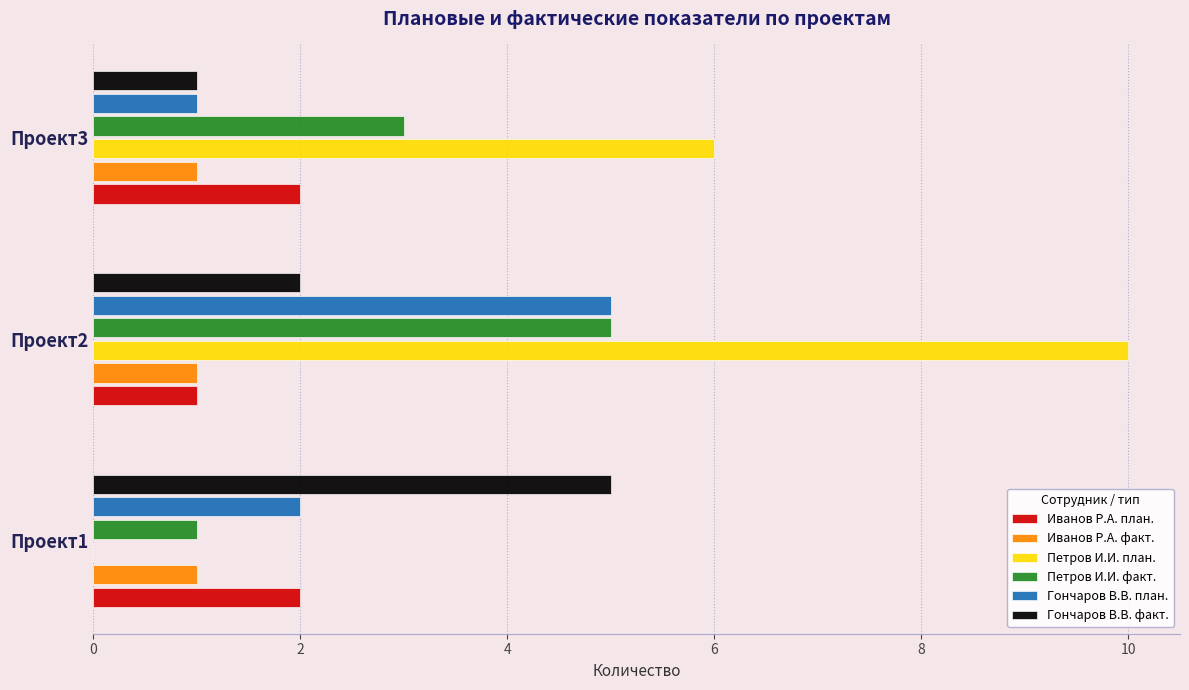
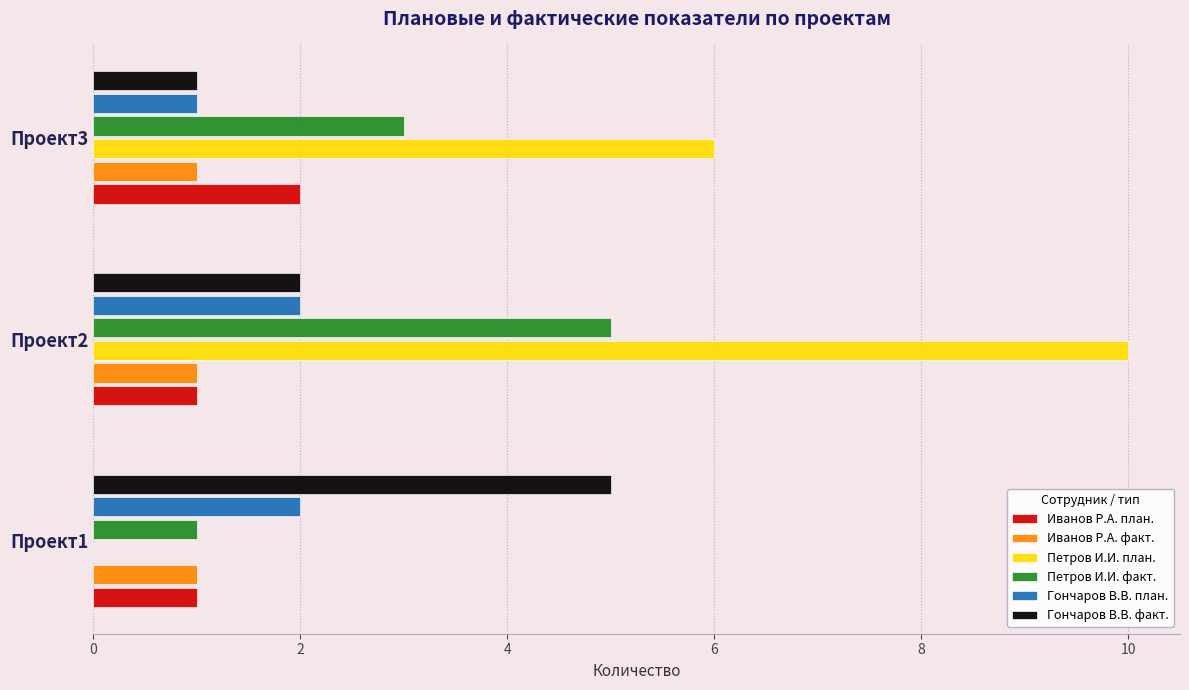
Гончаров В.В. план., Проект2: 5 -> 2
Иванов Р.А. план., Проект1: 2 -> 1
